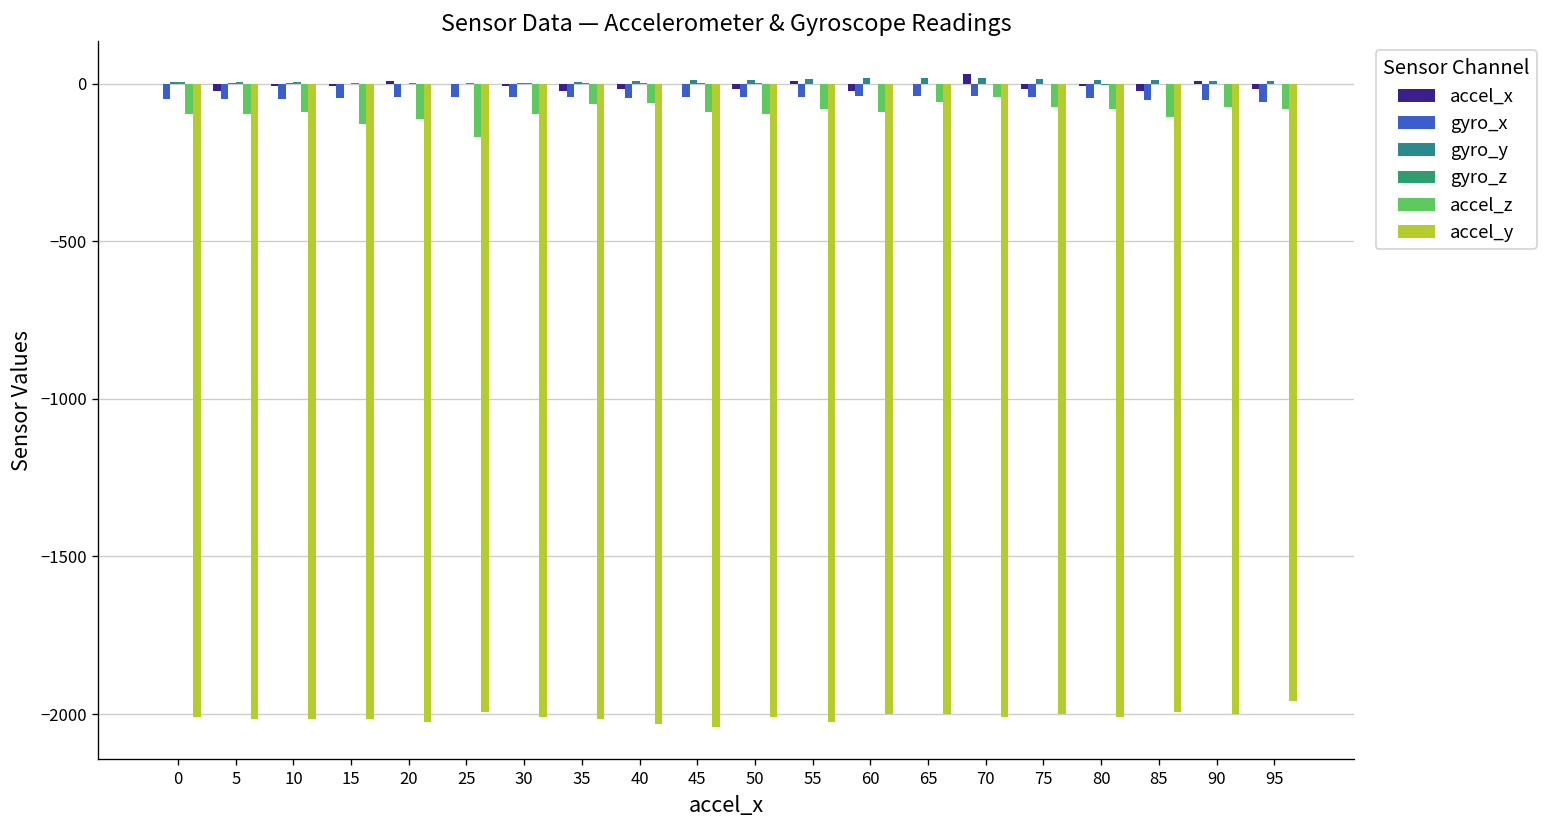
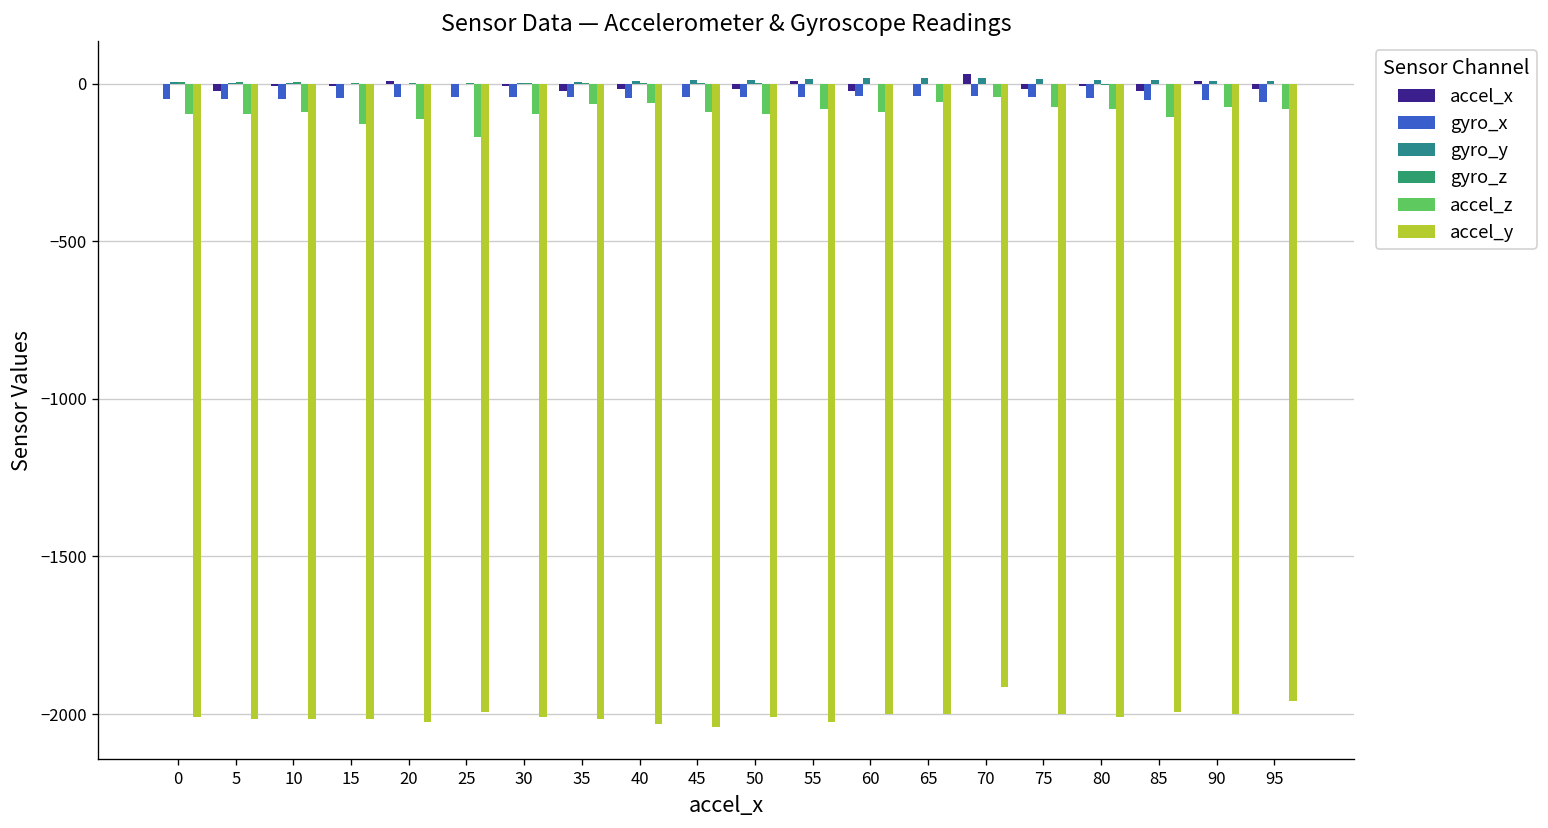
accel_y, 70: -2010 -> -1920
